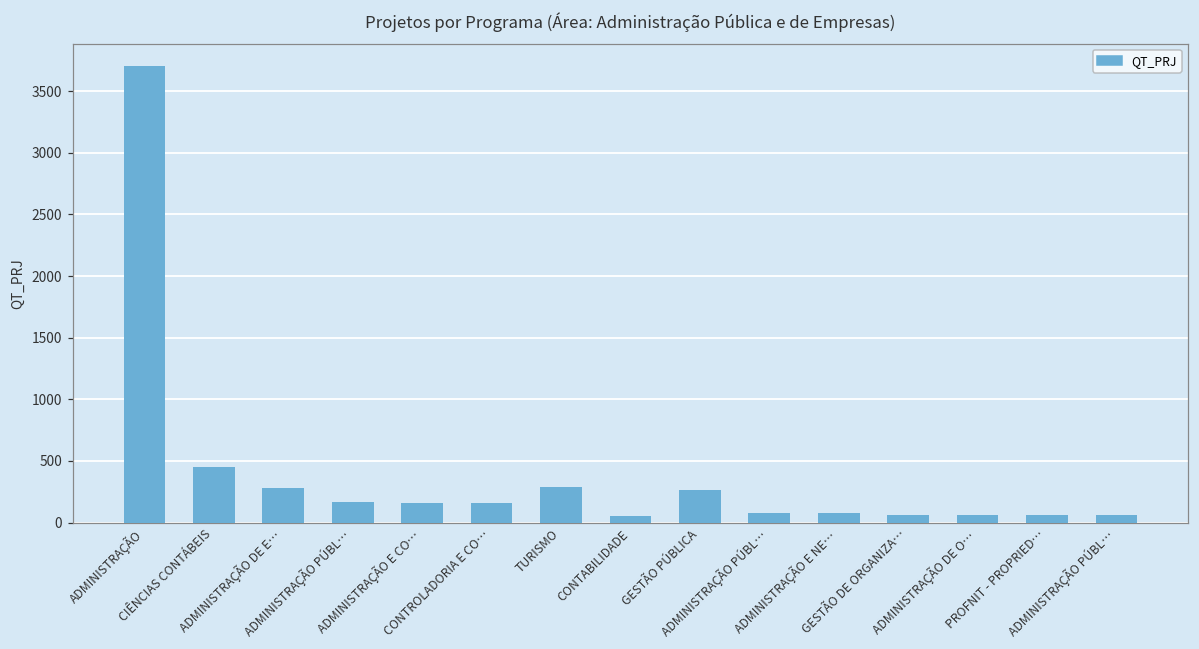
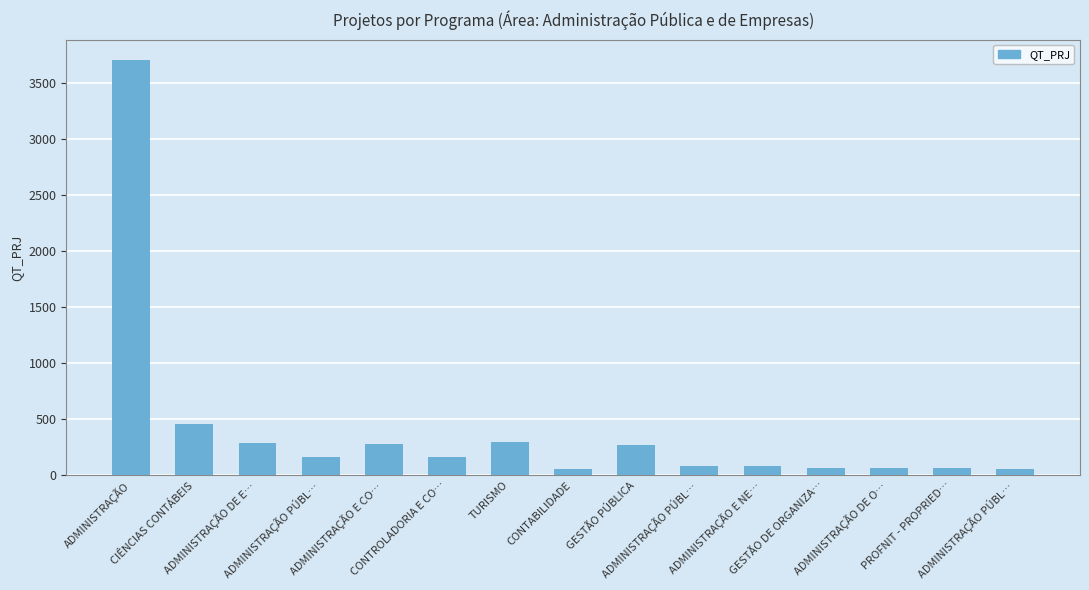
ADMINISTRAÇÃO E CO…: 160 -> 280
